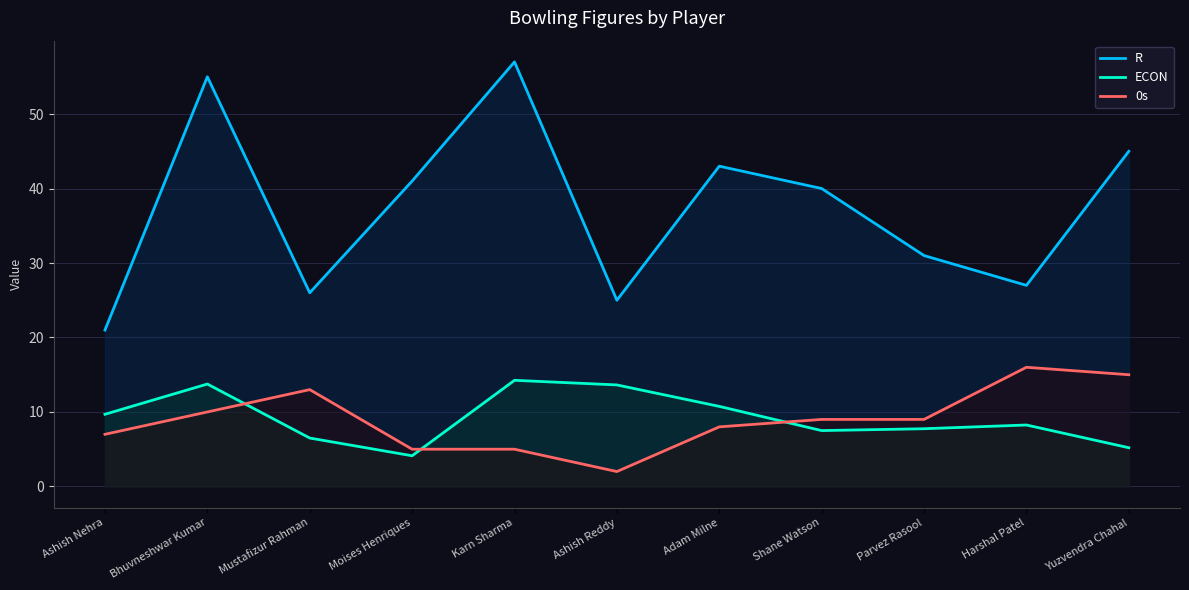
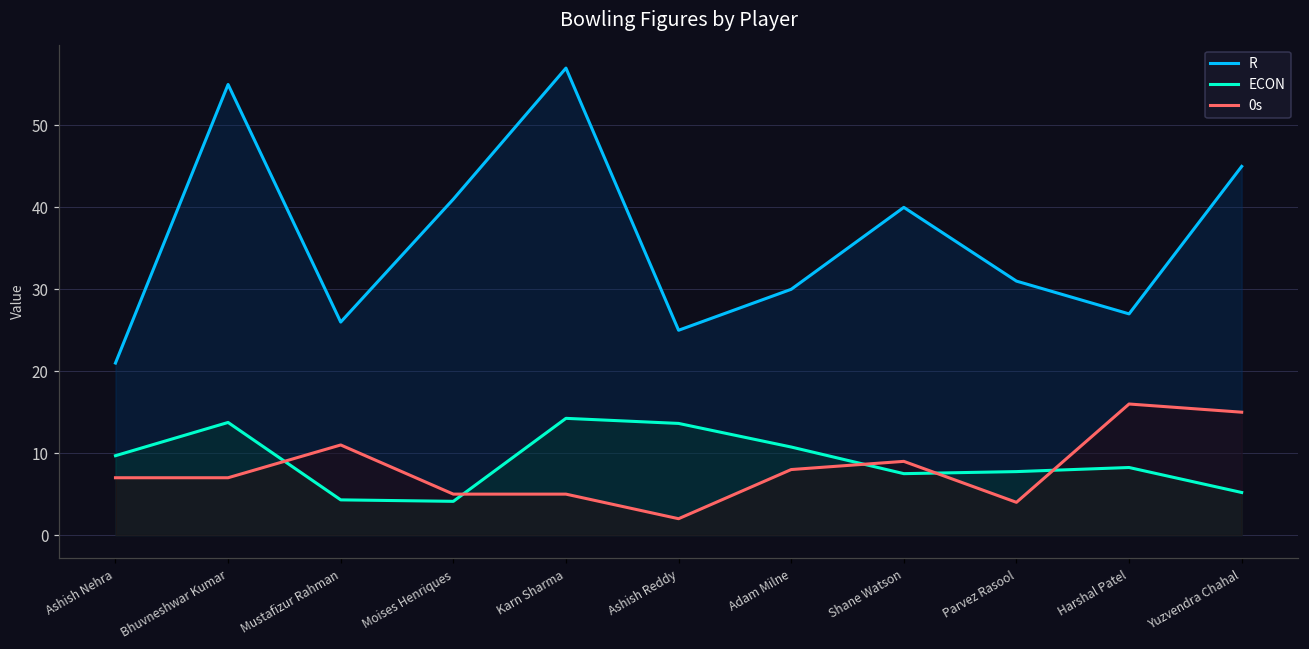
0s, Bhuvneshwar Kumar: 10 -> 7
ECON, Mustafizur Rahman: 7 -> 4
0s, Mustafizur Rahman: 13 -> 11
R, Adam Milne: 43 -> 30
0s, Parvez Rasool: 9 -> 4
